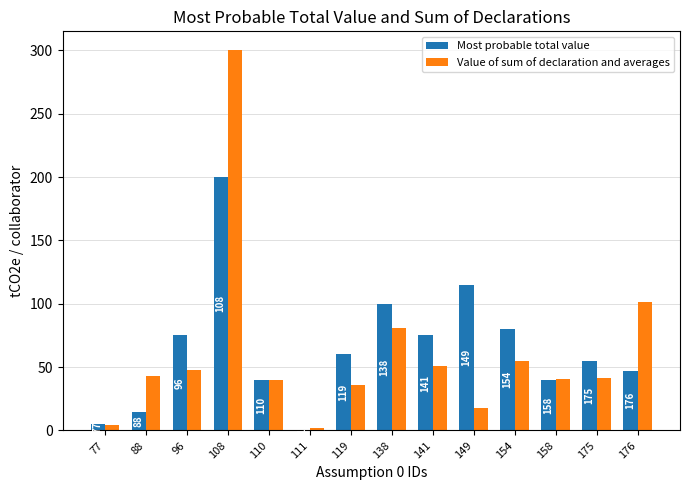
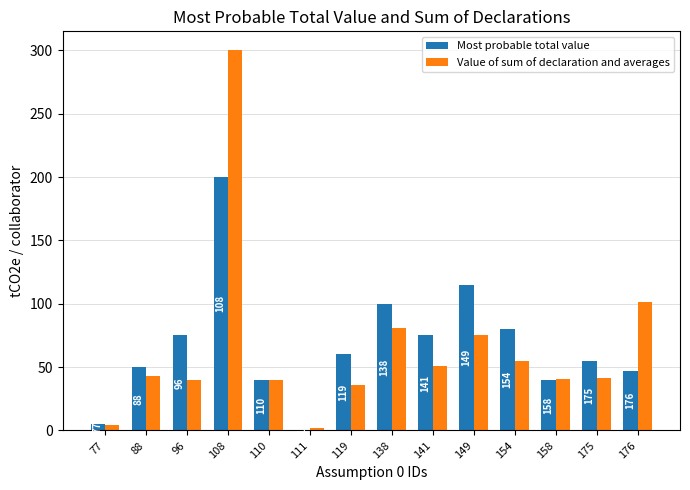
Most probable total value, 88: 15 -> 50
Value of sum of declaration and averages, 96: 48 -> 40
Value of sum of declaration and averages, 149: 18 -> 75
